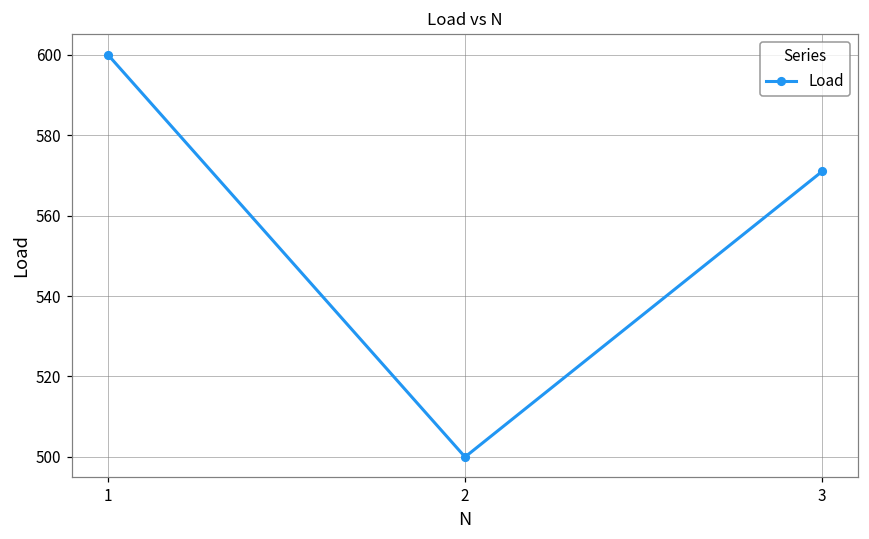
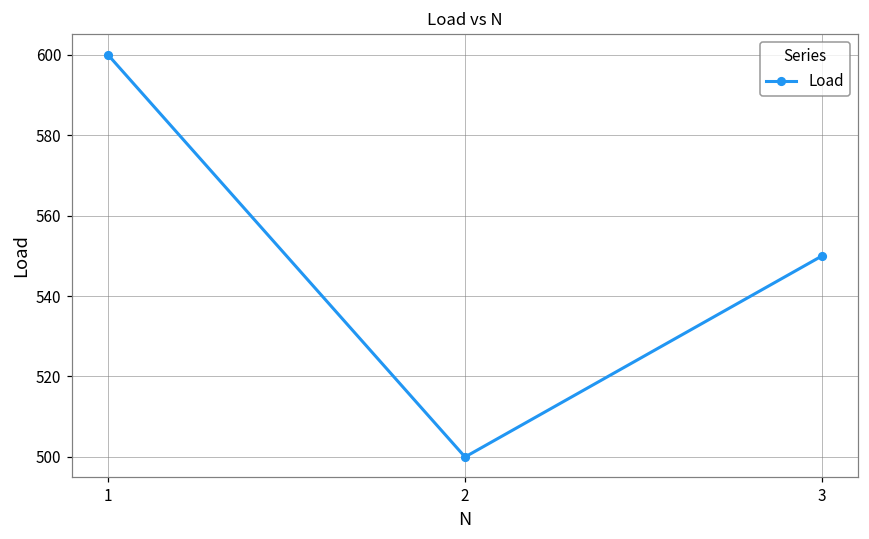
3: 571 -> 550
